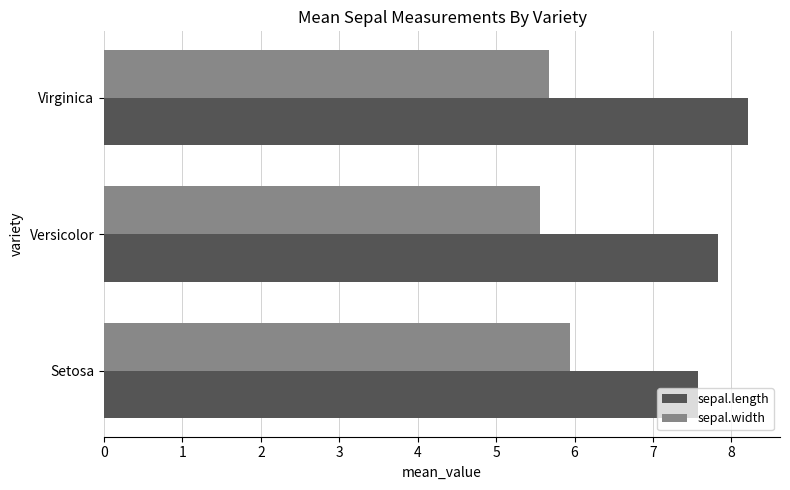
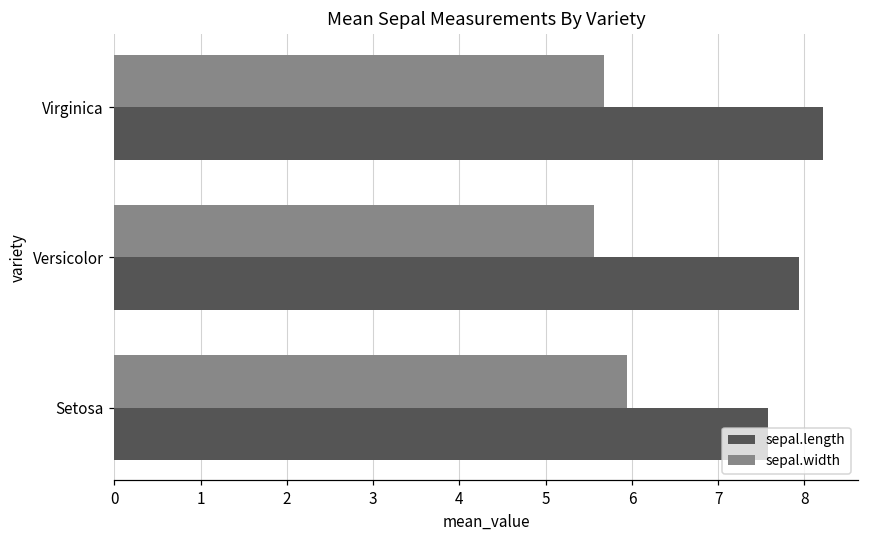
sepal.length, Versicolor: 7.8 -> 7.9
